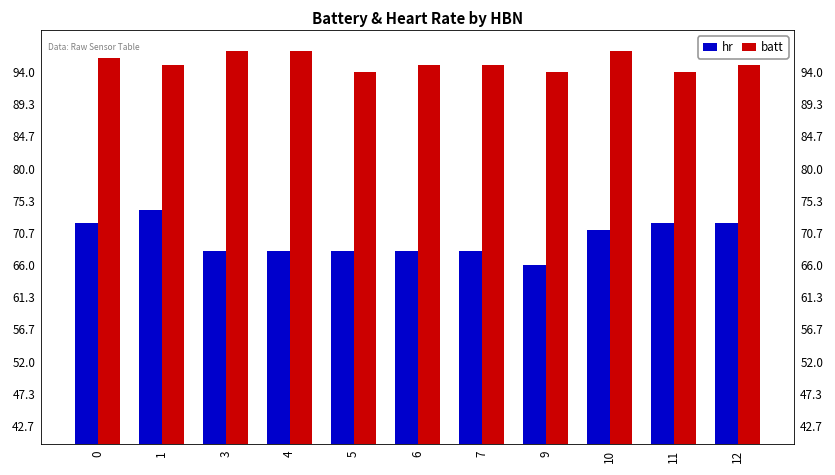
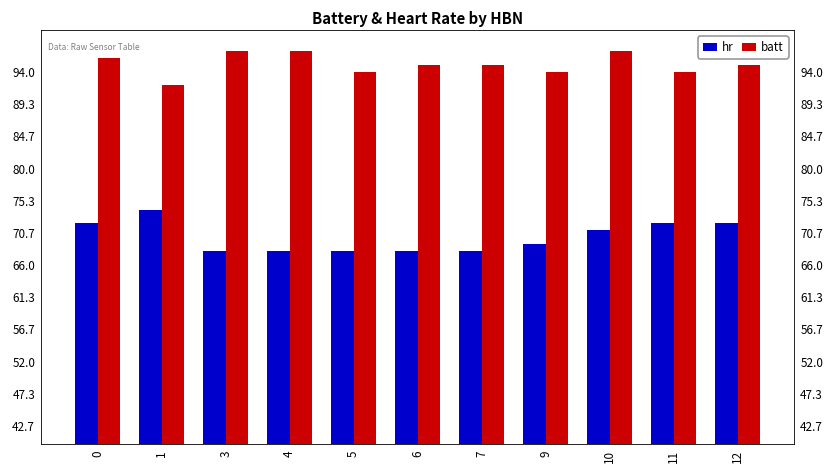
batt, 1: 95 -> 92
hr, 9: 66 -> 69
